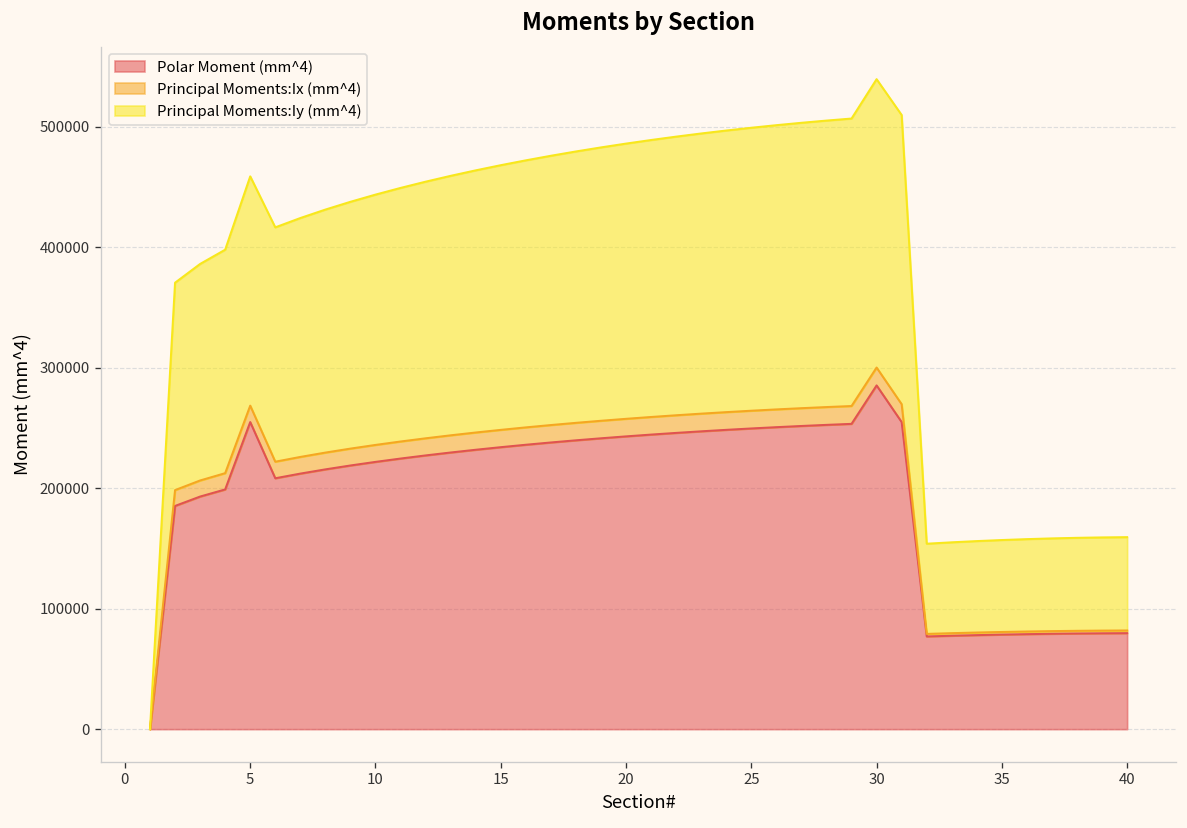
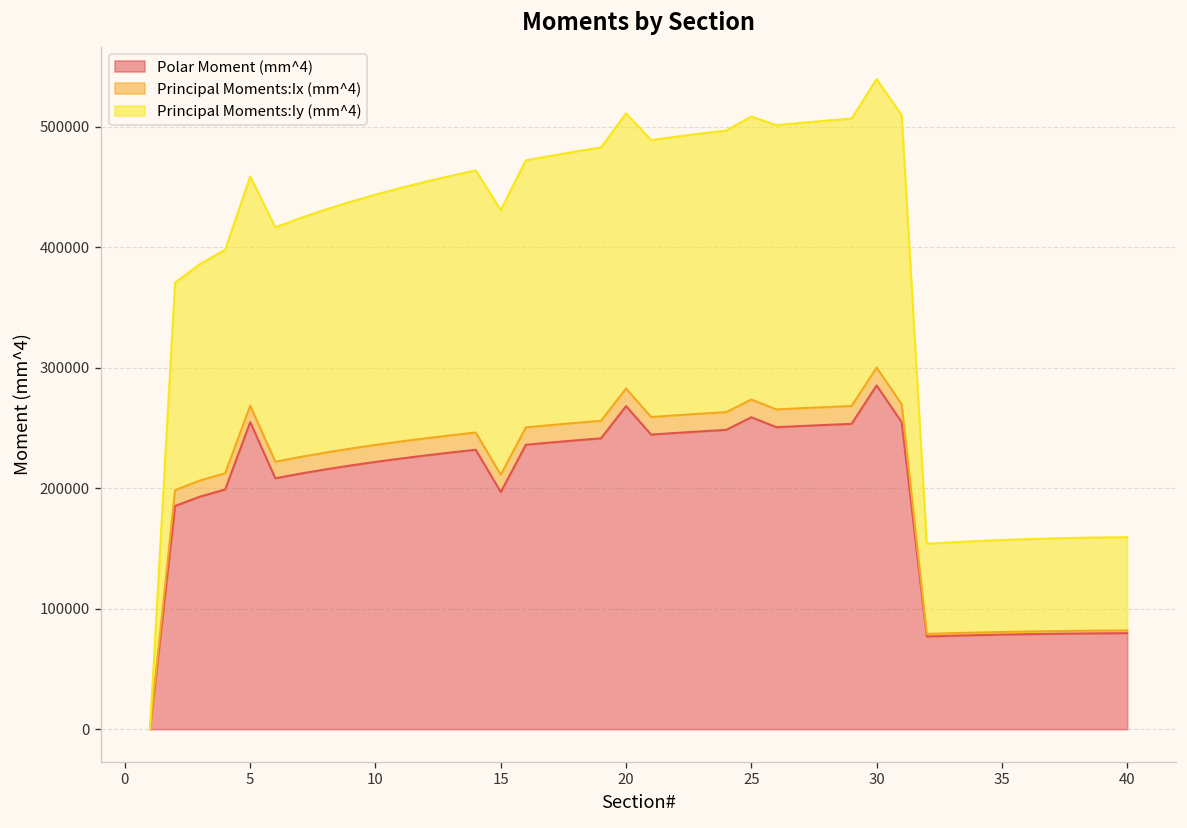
Polar Moment (mm^4), 15: 234000 -> 197000
Polar Moment (mm^4), 20: 243000 -> 268000
Polar Moment (mm^4), 25: 250000 -> 259000
